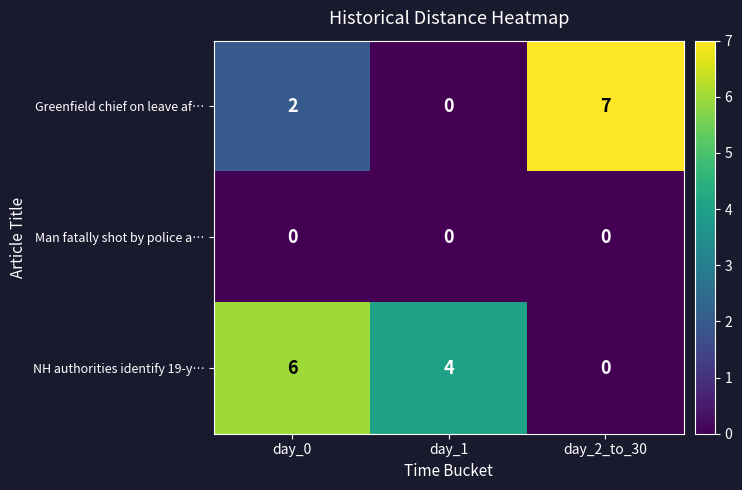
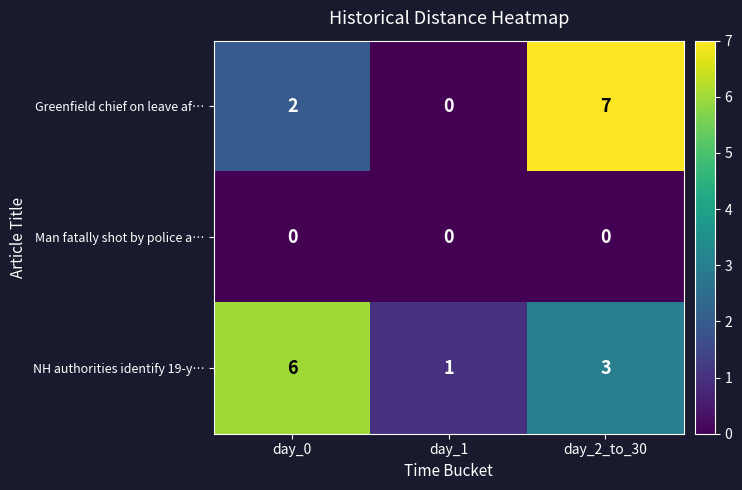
NH authorities identify 19-y…, day_1: 4 -> 1
NH authorities identify 19-y…, day_2_to_30: 0 -> 3
